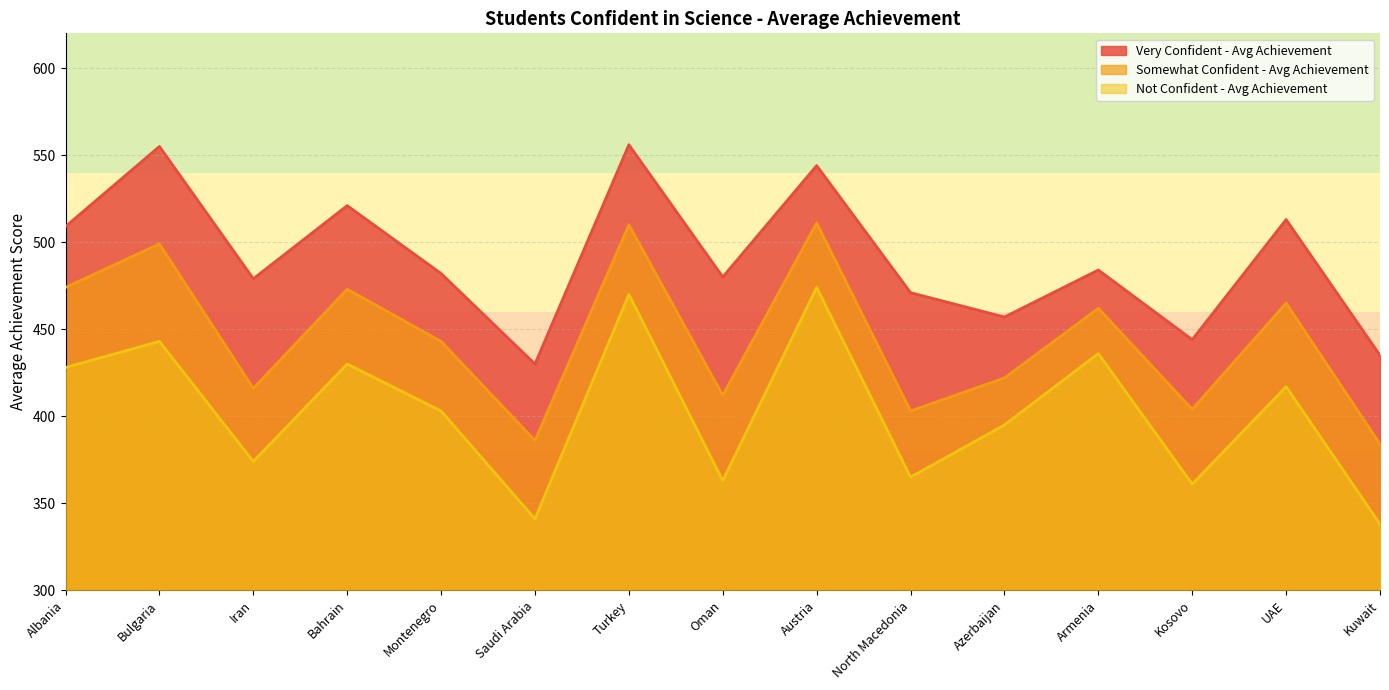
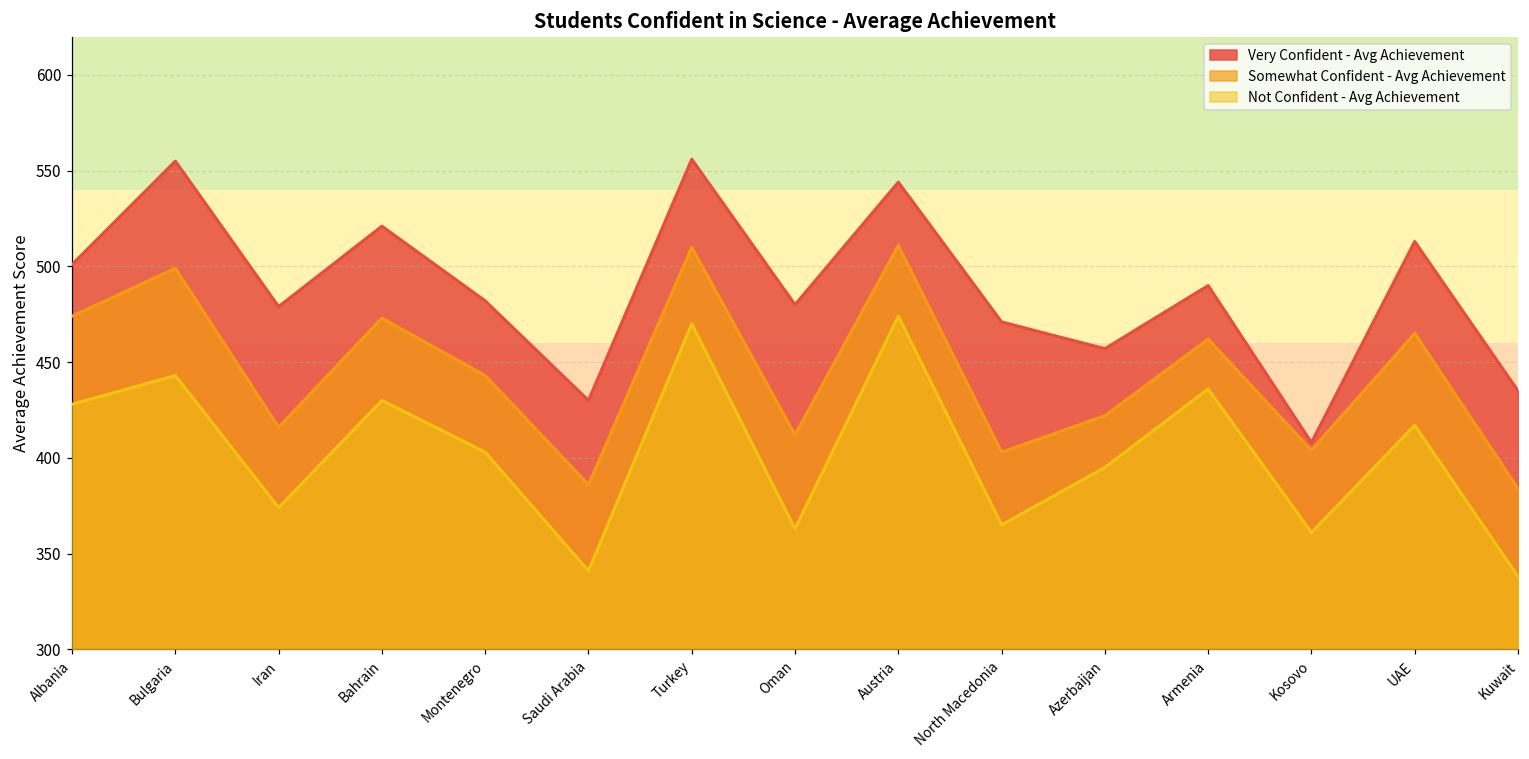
Very Confident - Avg Achievement, Albania: 509 -> 501
Very Confident - Avg Achievement, Armenia: 484 -> 490
Very Confident - Avg Achievement, Kosovo: 444 -> 408
